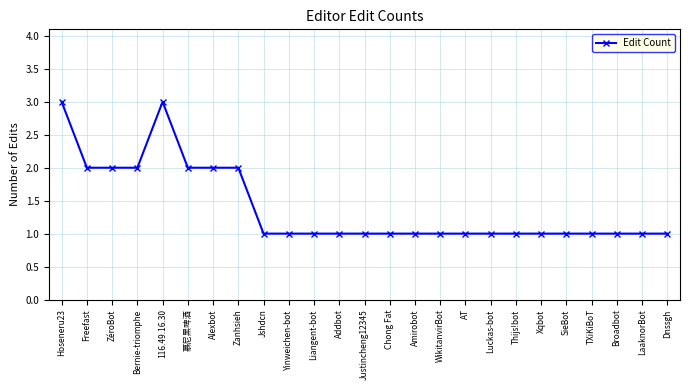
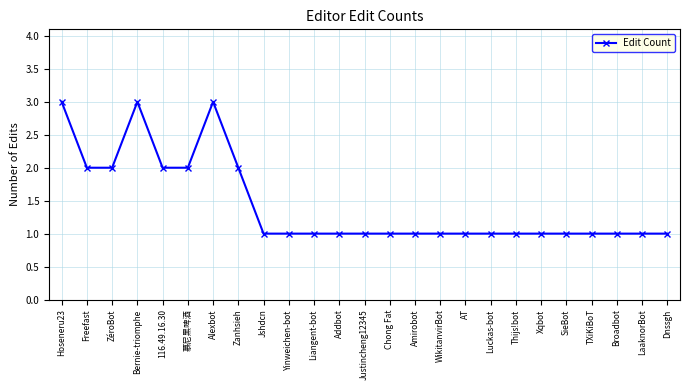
Bernie-triomphe: 2 -> 3
116.49.16.30: 3 -> 2
Alexbot: 2 -> 3
